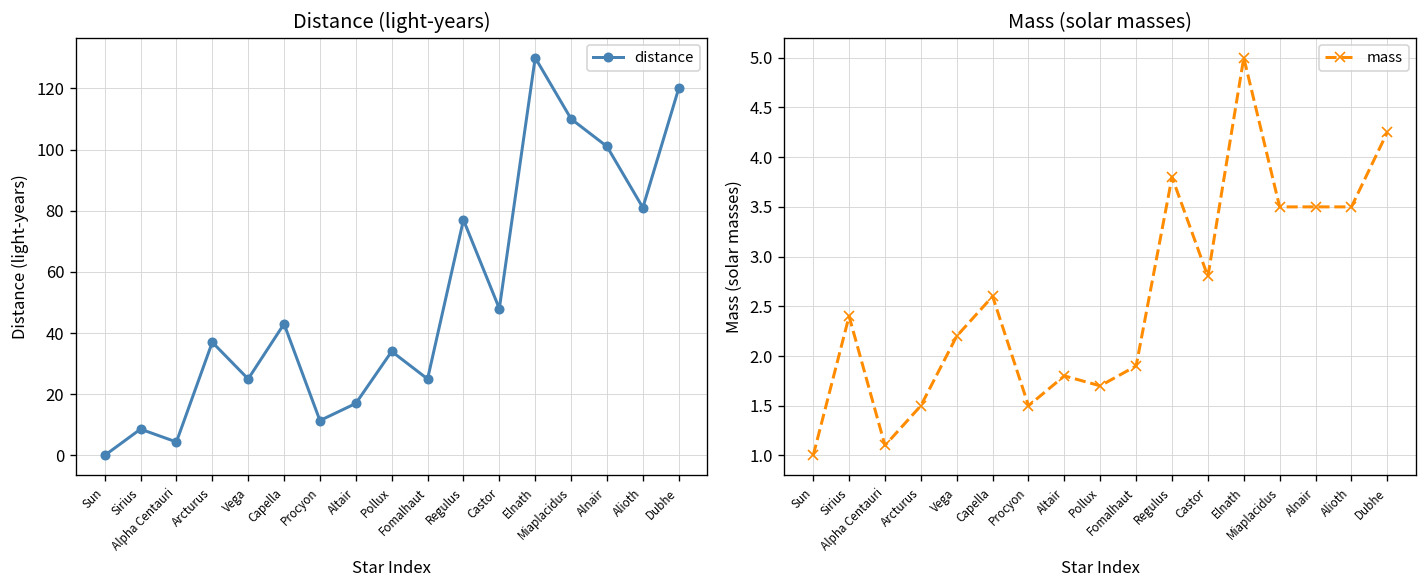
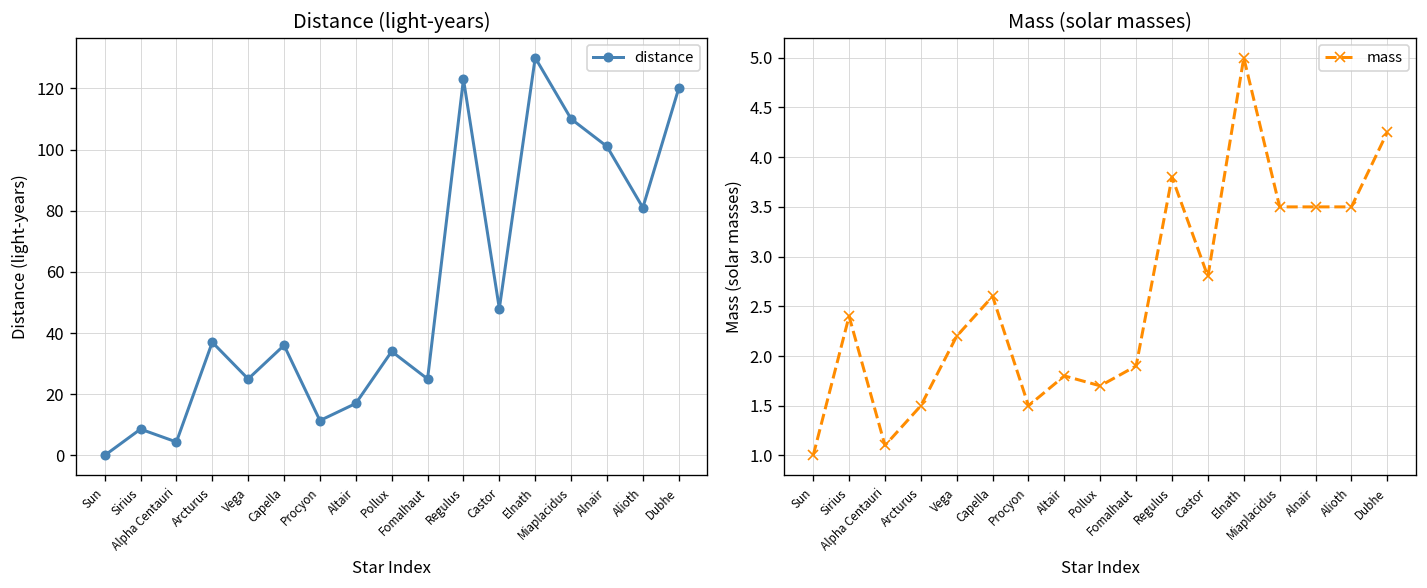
Distance (light-years), Capella: 43 -> 36
Distance (light-years), Regulus: 77 -> 123
